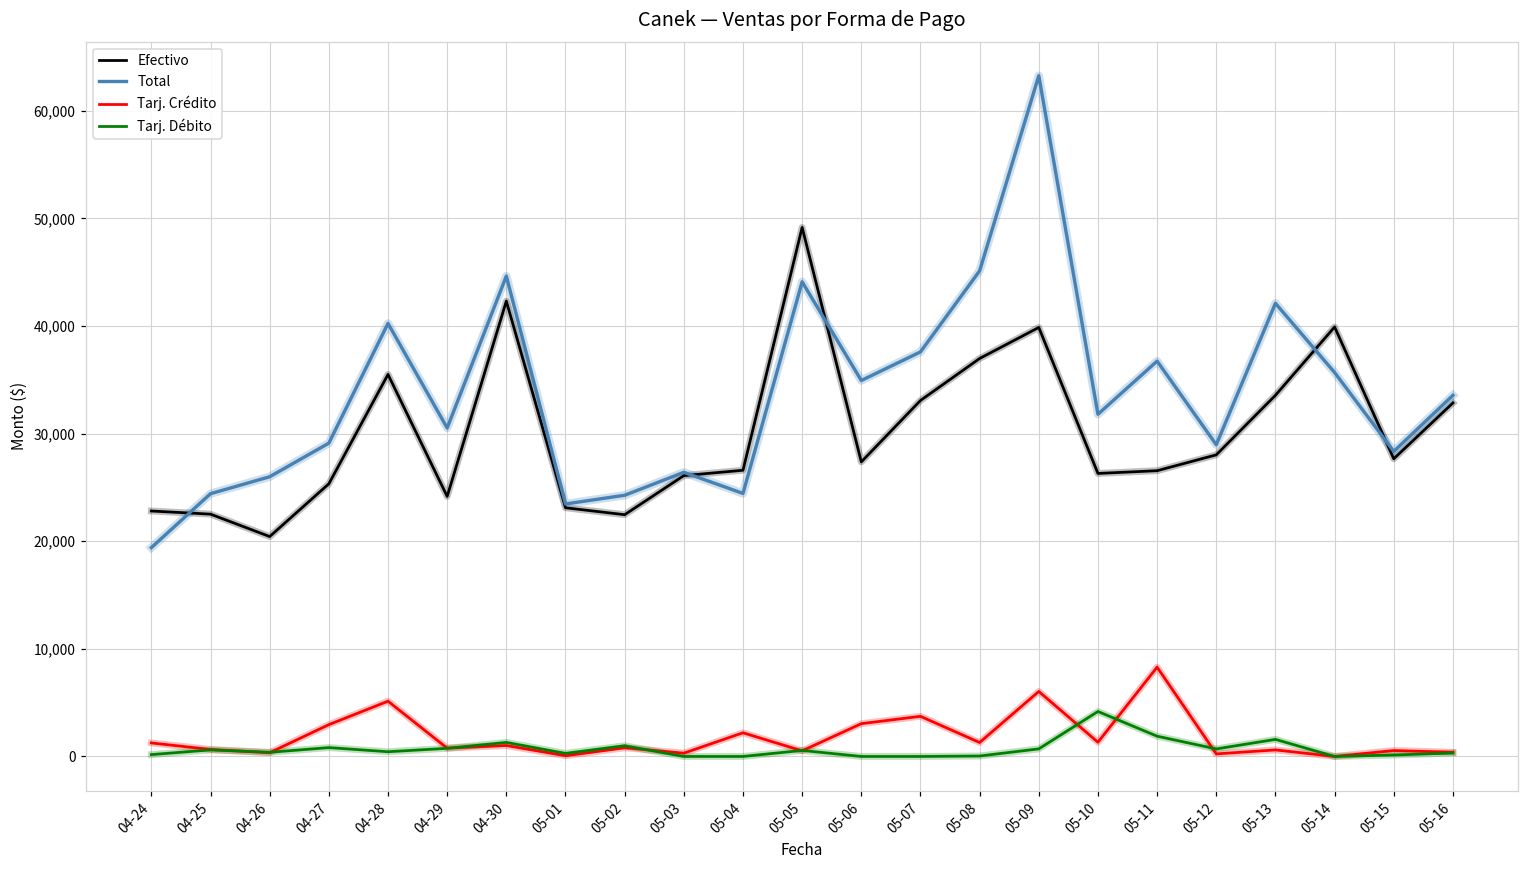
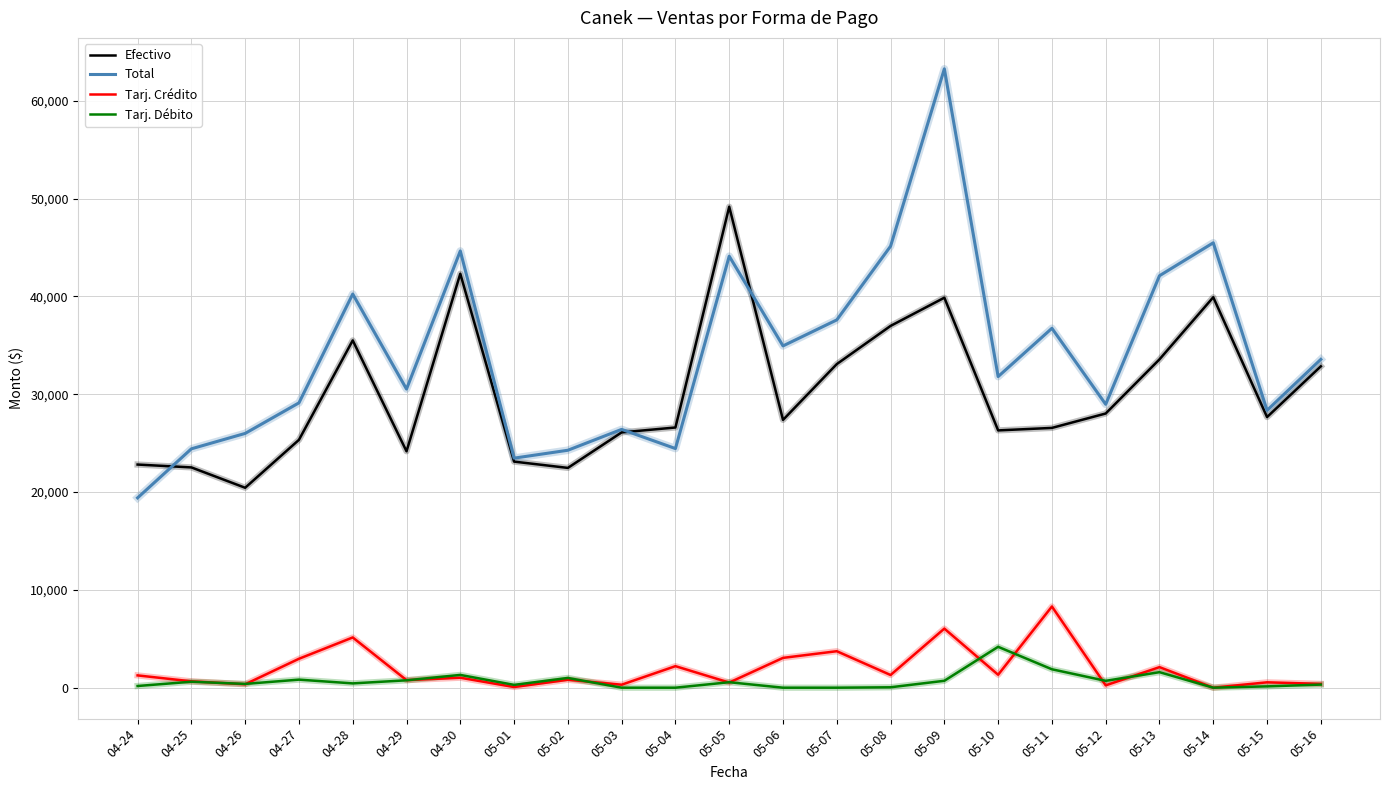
Tarj. Crédito, 05-13: 1,000 -> 2,000
Total, 05-14: 36,000 -> 45,000
